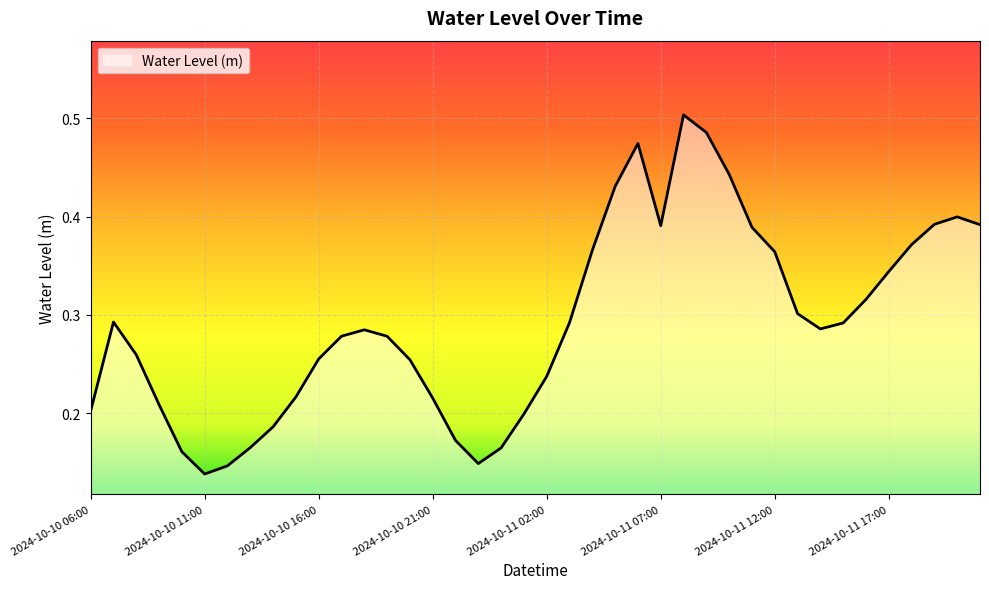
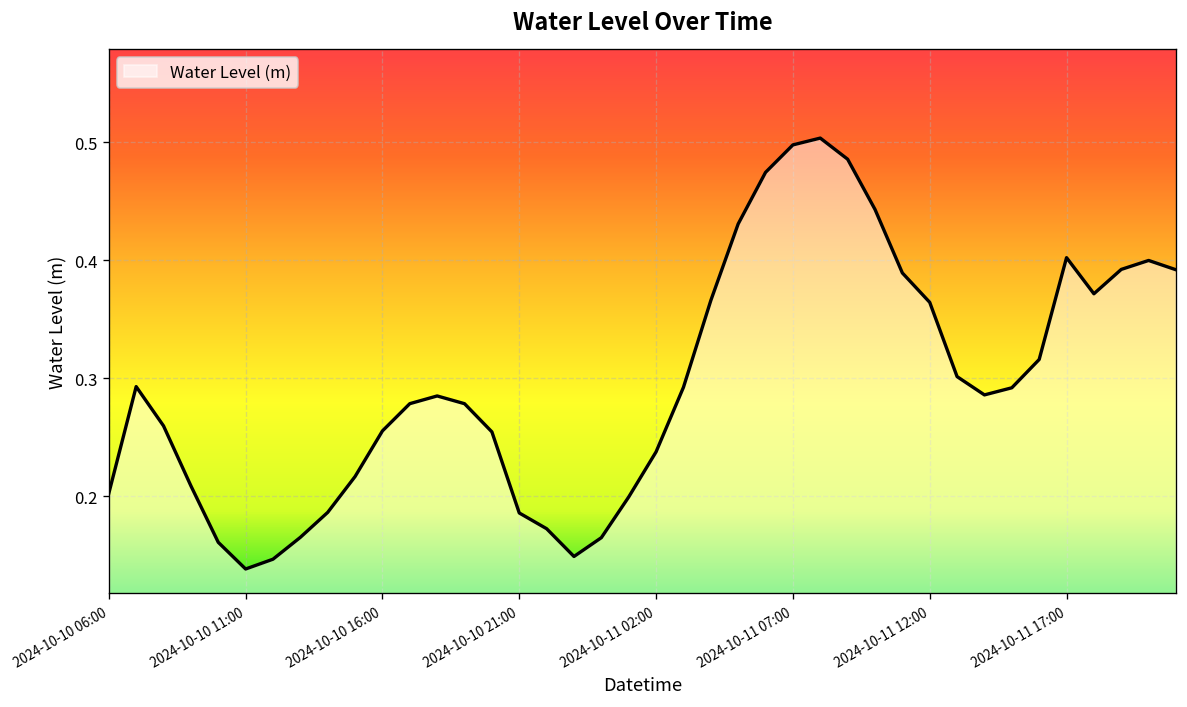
2024-10-10 21:00: 0.22 -> 0.19
2024-10-11 07:00: 0.39 -> 0.50
2024-10-11 17:00: 0.34 -> 0.40
